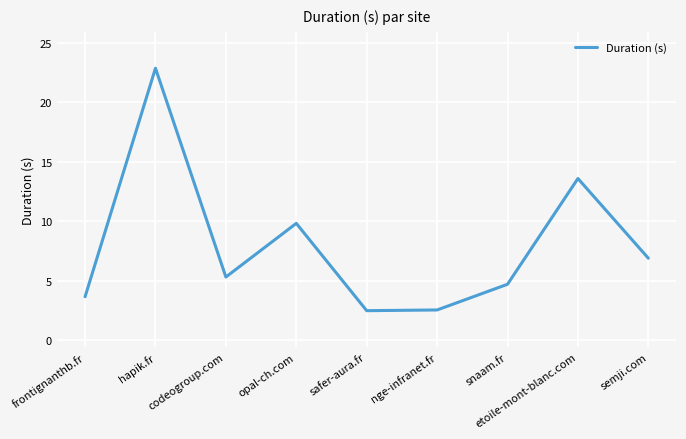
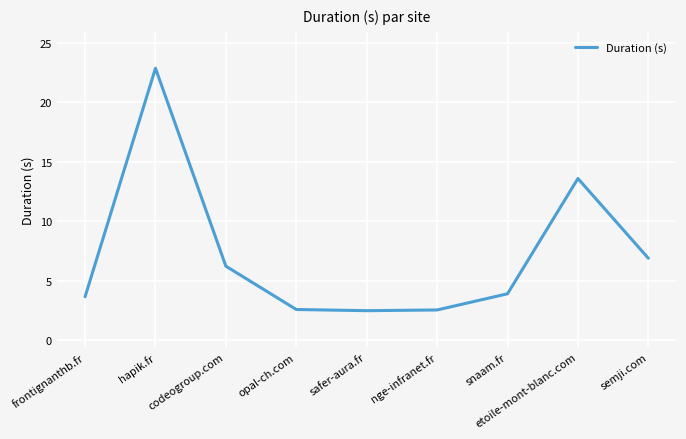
codeogroup.com: 5.3 -> 6.2
opal-ch.com: 9.8 -> 2.6
snaam.fr: 4.7 -> 3.9
